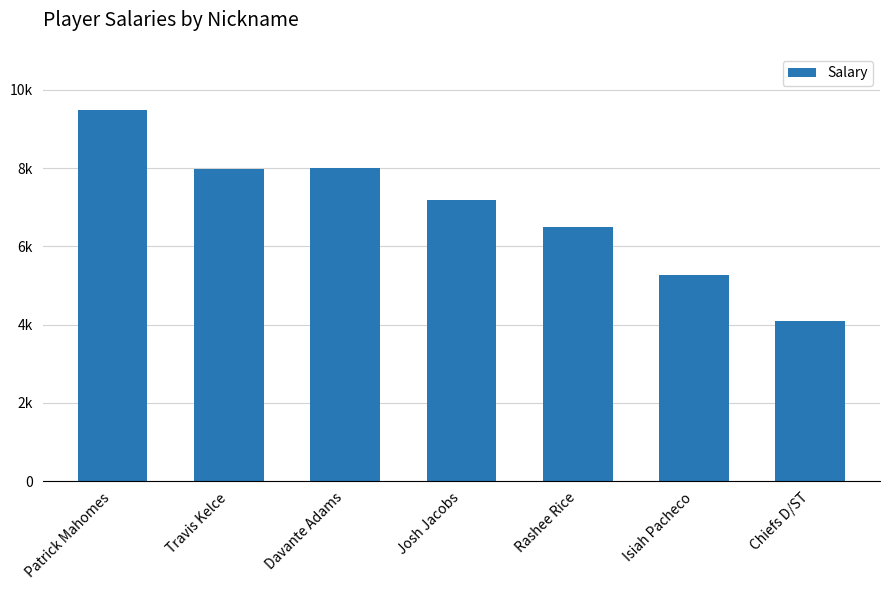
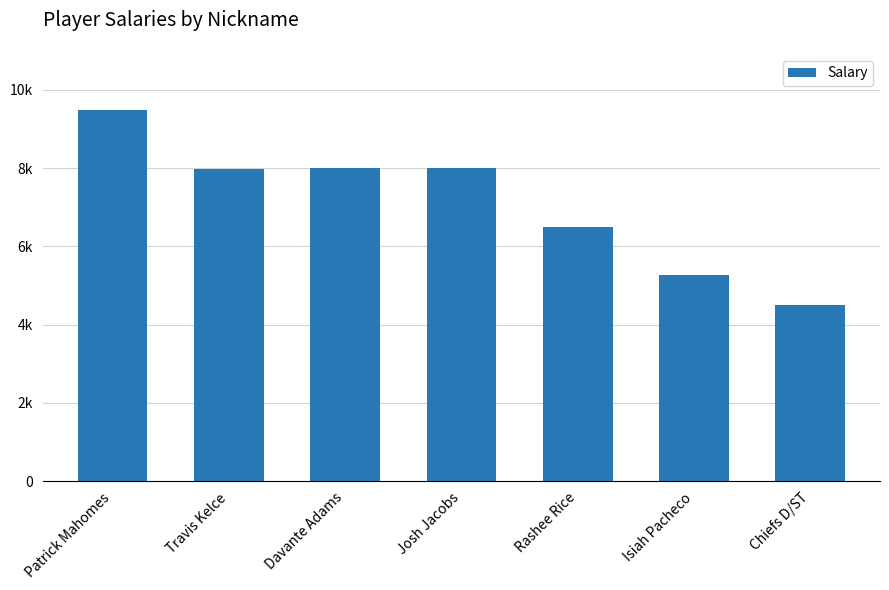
Josh Jacobs: 7200 -> 8000
Chiefs D/ST: 4100 -> 4500
